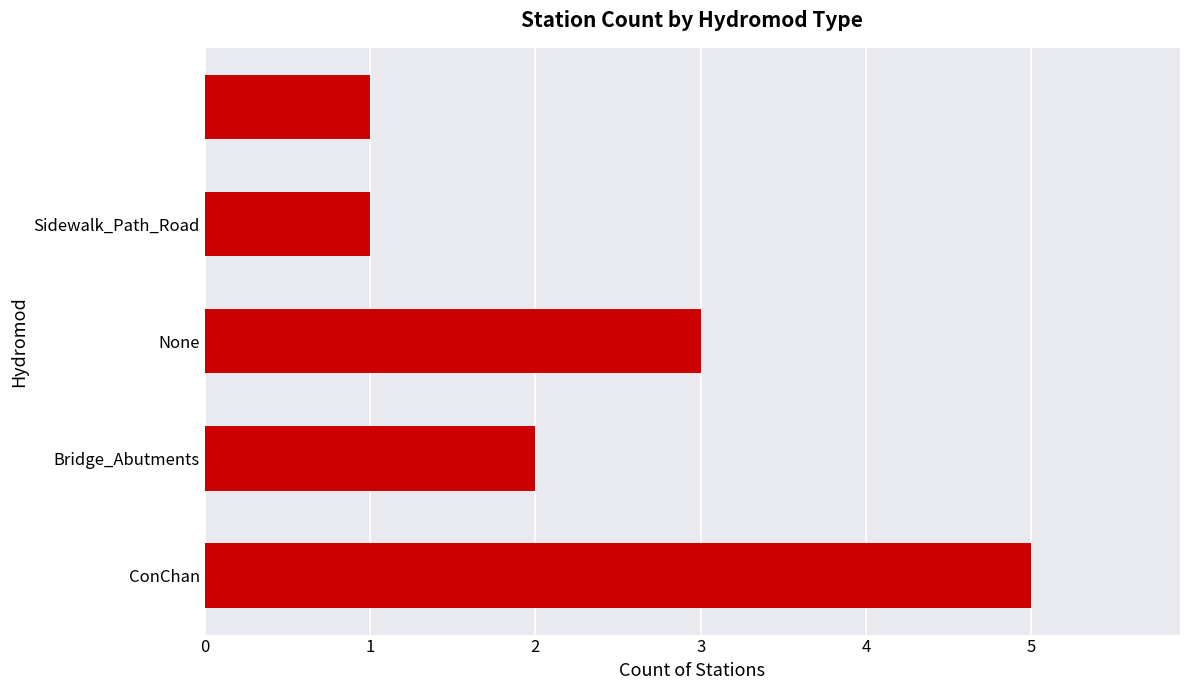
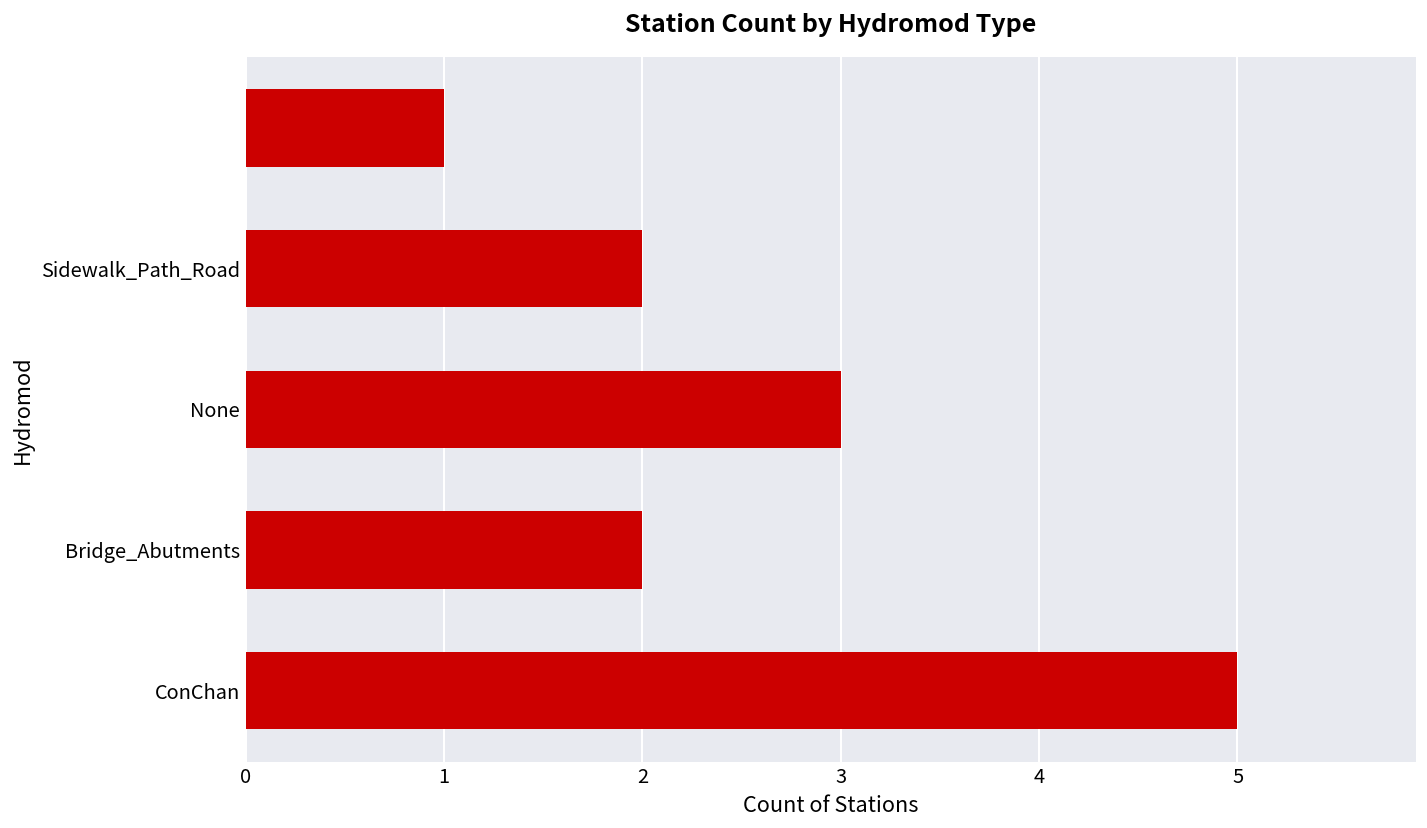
Sidewalk_Path_Road: 1 -> 2
